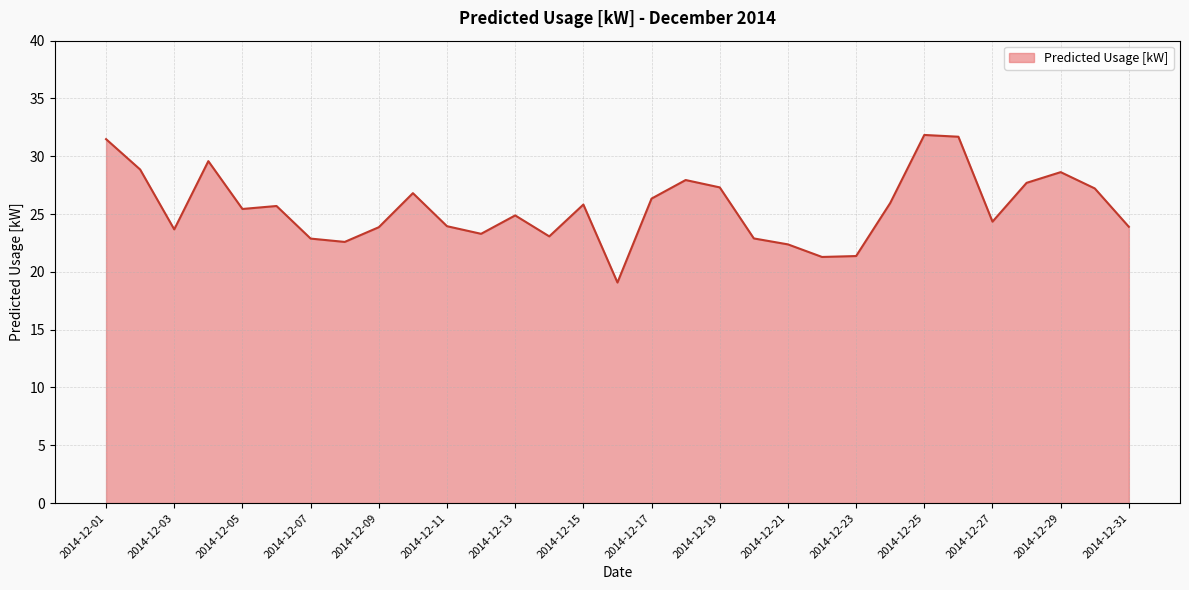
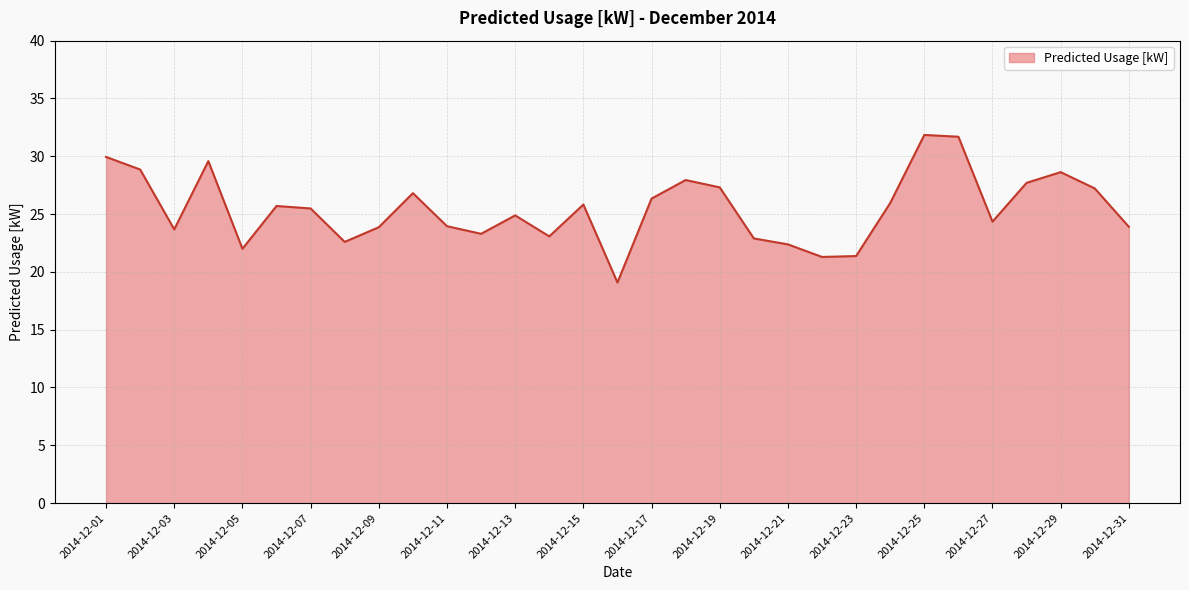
2014-12-01: 31.5 -> 29.9
2014-12-05: 25.4 -> 22.0
2014-12-07: 22.9 -> 25.5
